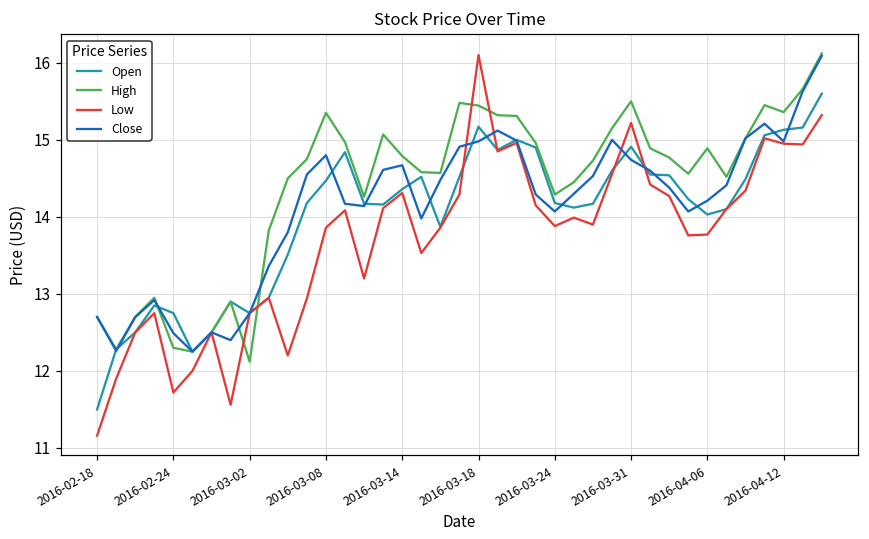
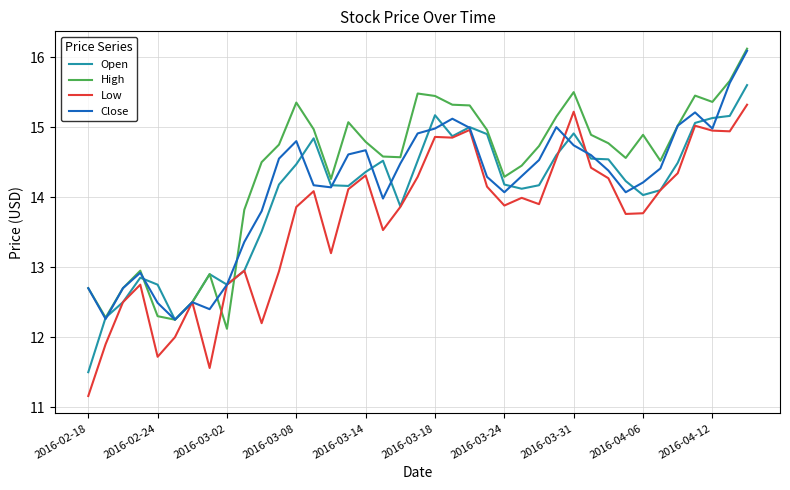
Low, 2016-03-18: 16.1 -> 14.9
